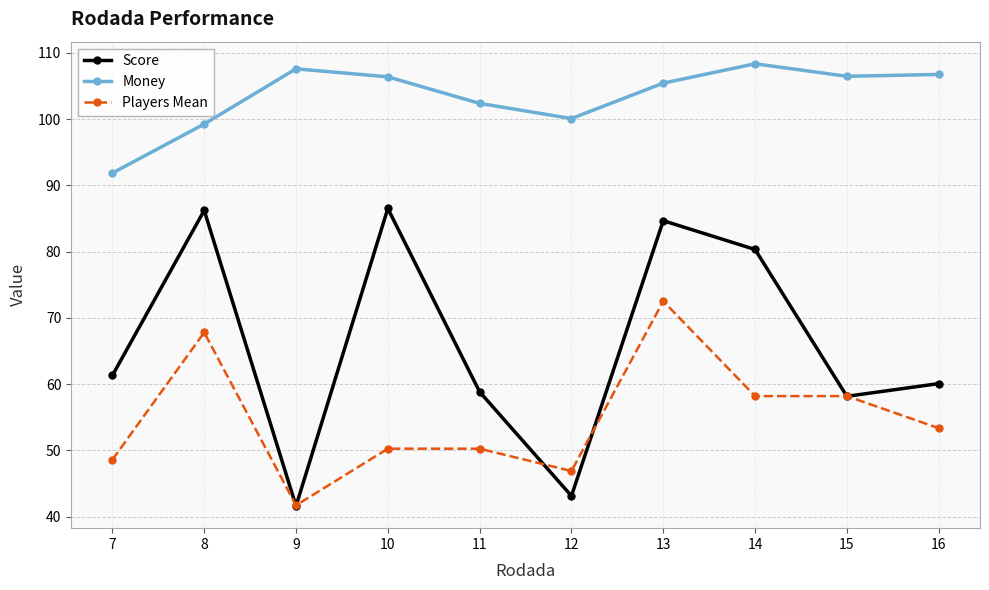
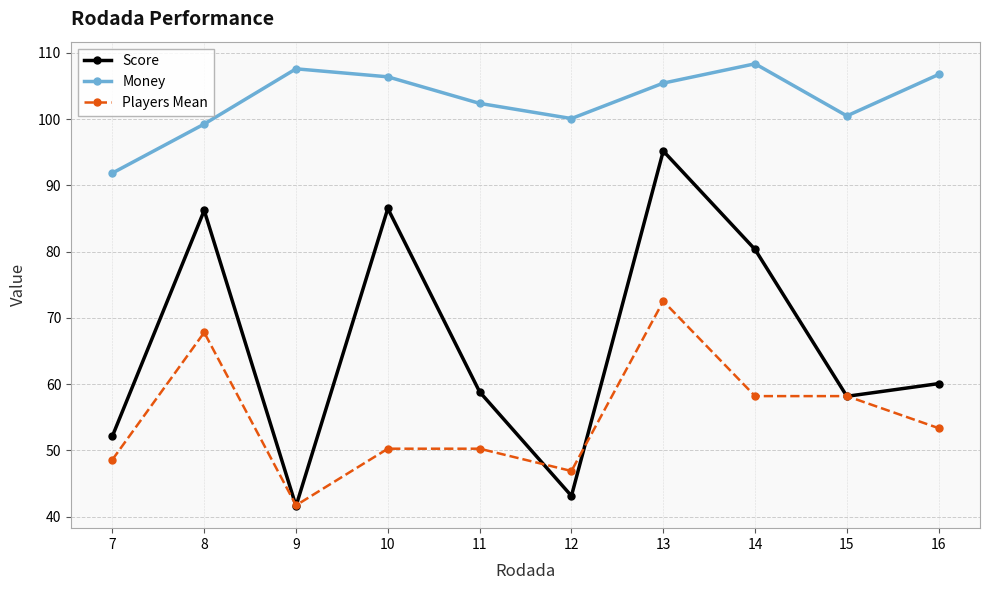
Score, 7: 61 -> 52
Score, 13: 85 -> 95
Money, 15: 106 -> 101
